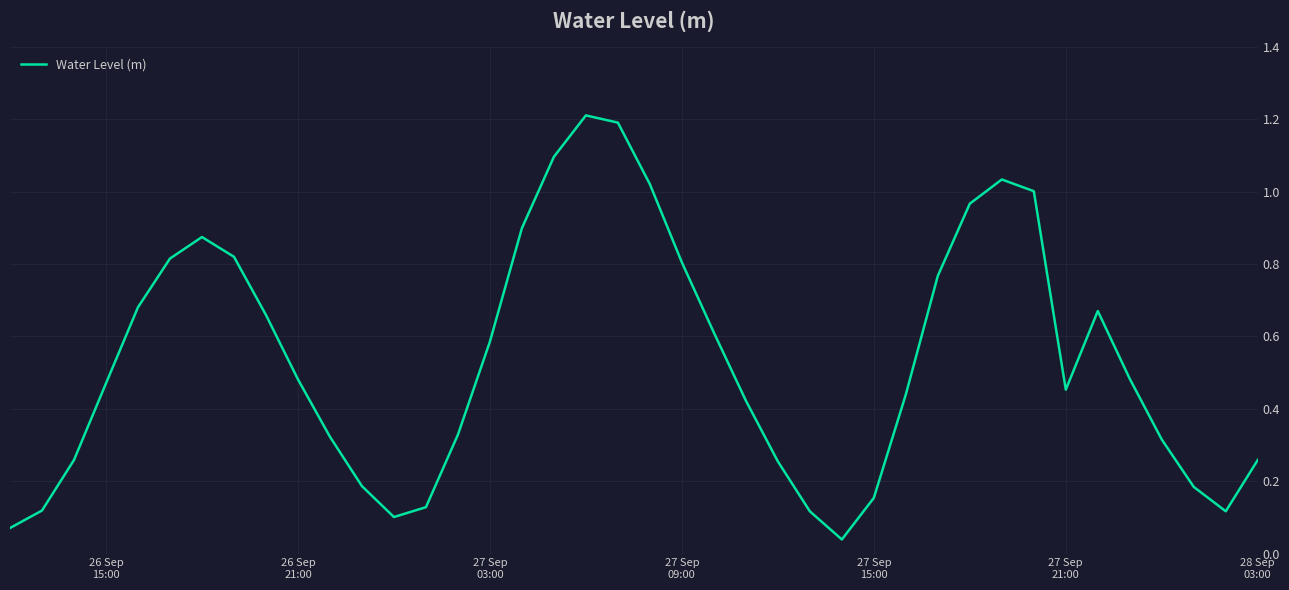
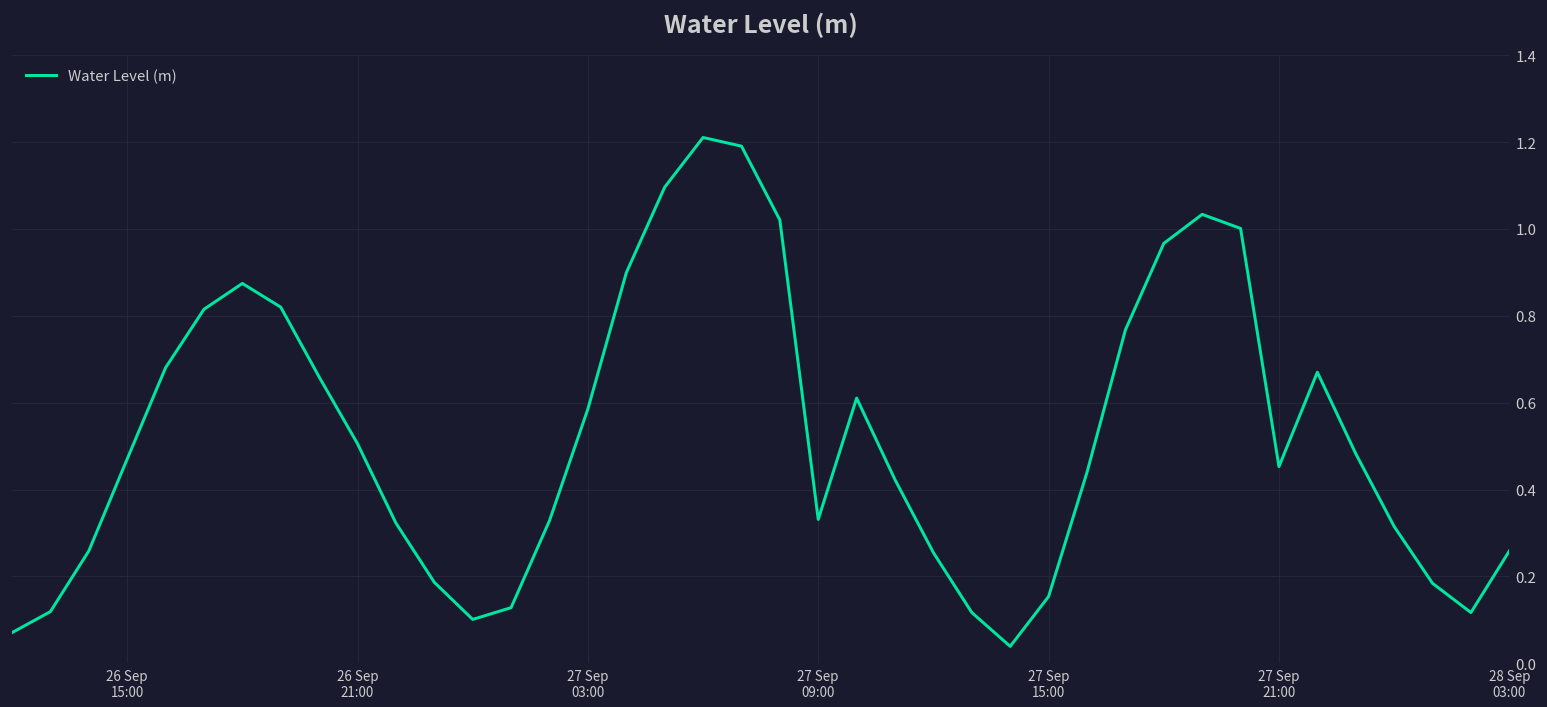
26 Sep 21:00: 0.48 -> 0.51
27 Sep 09:00: 0.80 -> 0.33
